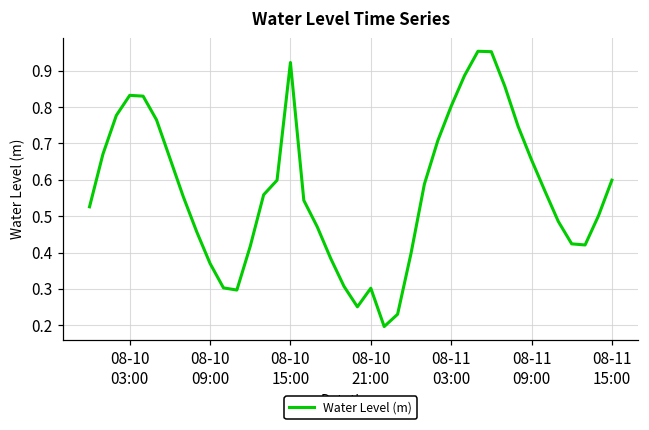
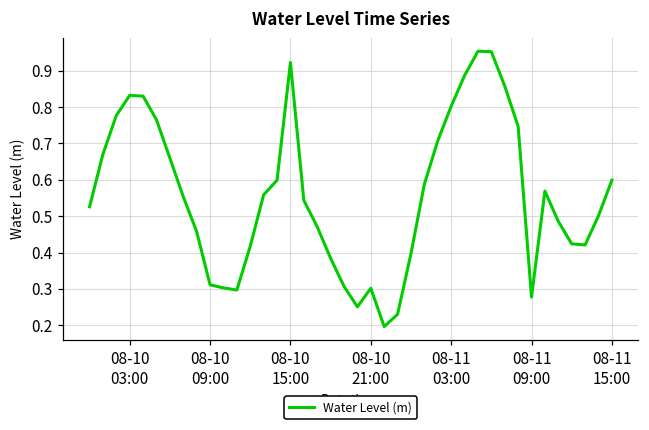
08-10 09:00: 0.37 -> 0.31
08-11 09:00: 0.65 -> 0.28
